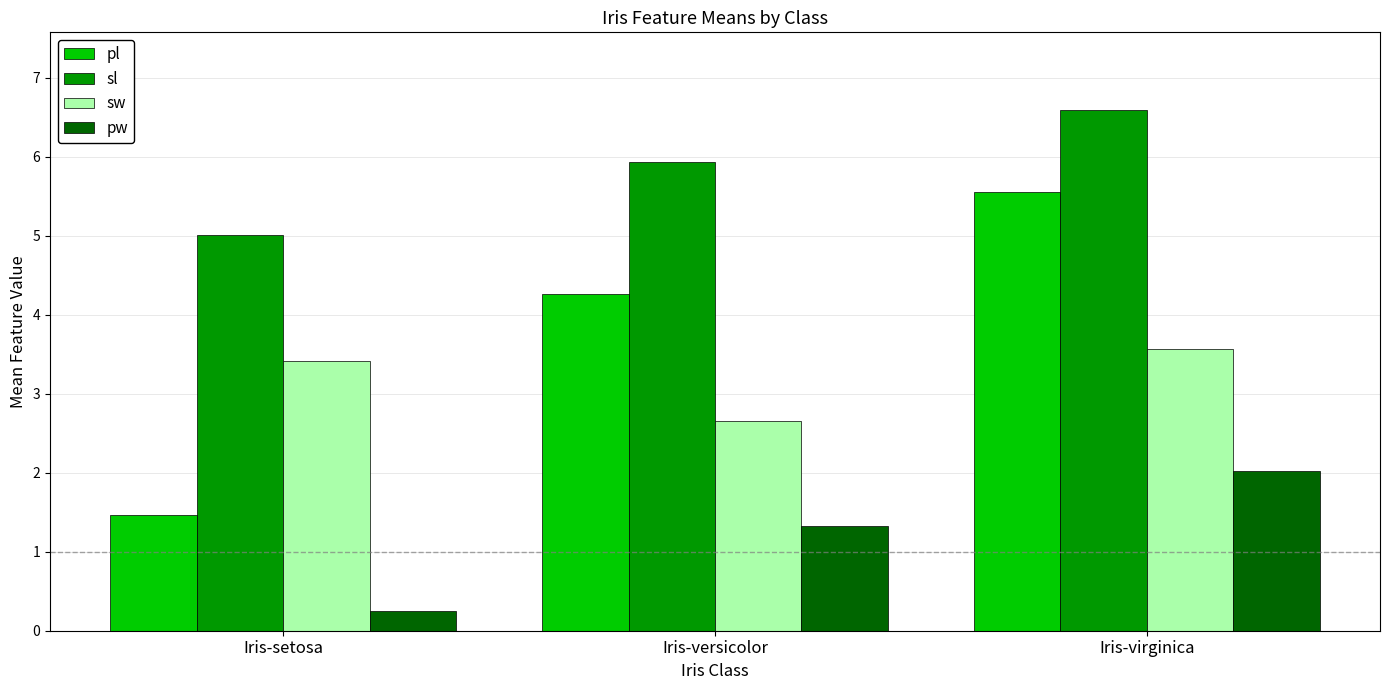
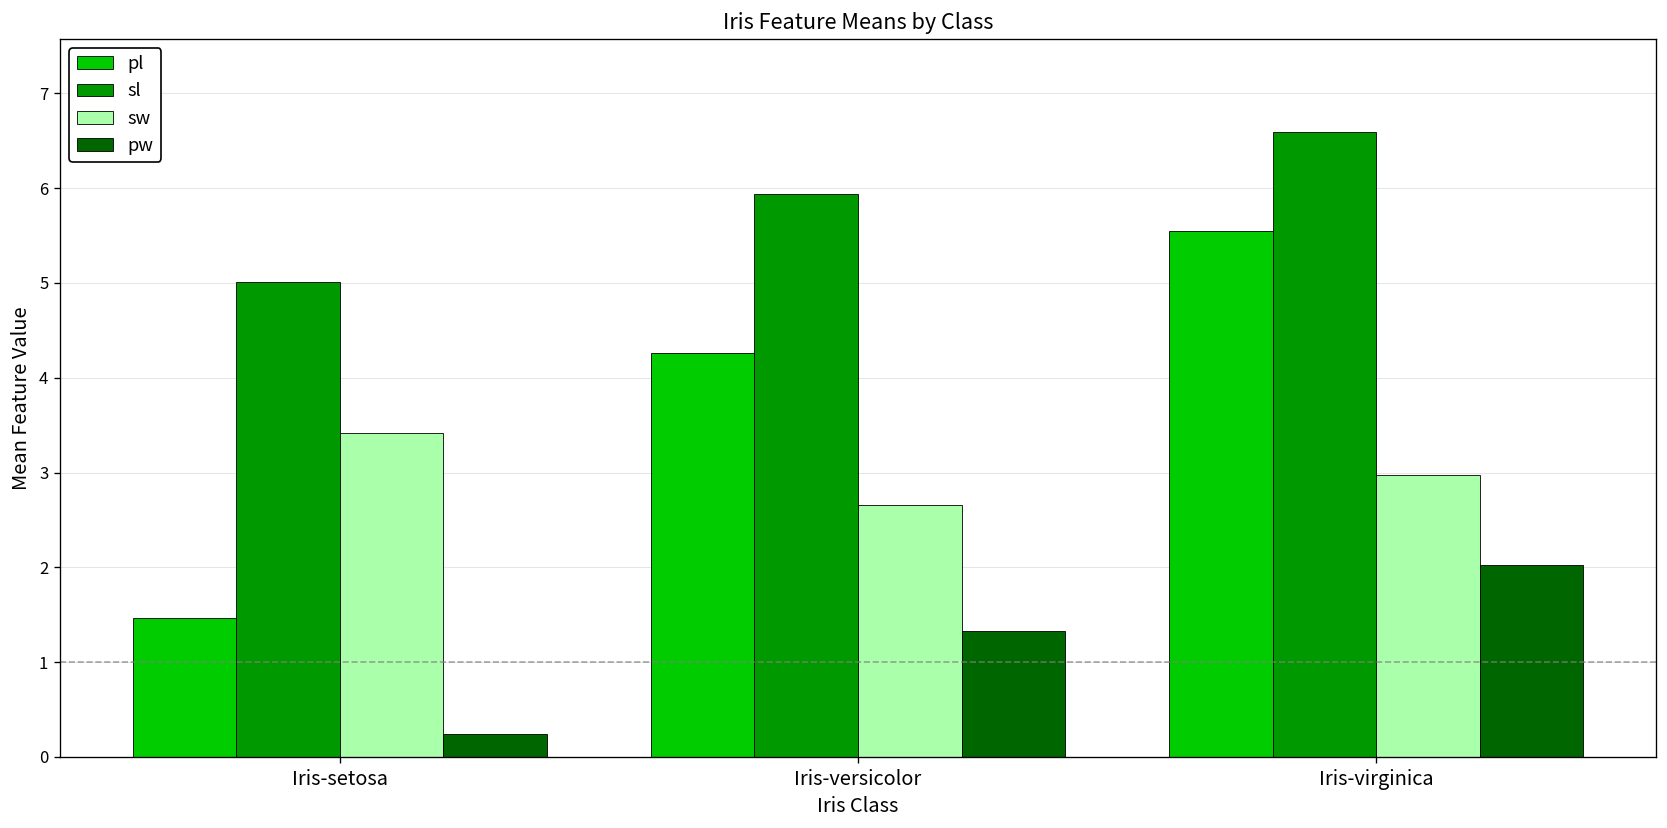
sw, Iris-virginica: 3.6 -> 3.0
